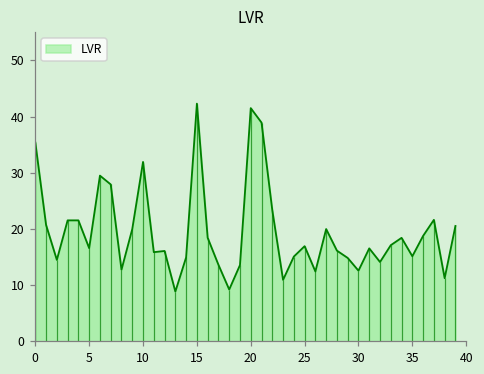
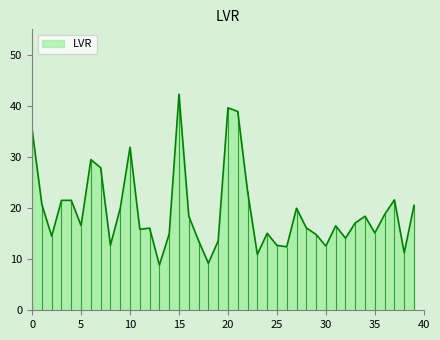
20: 41 -> 40
25: 17 -> 13
